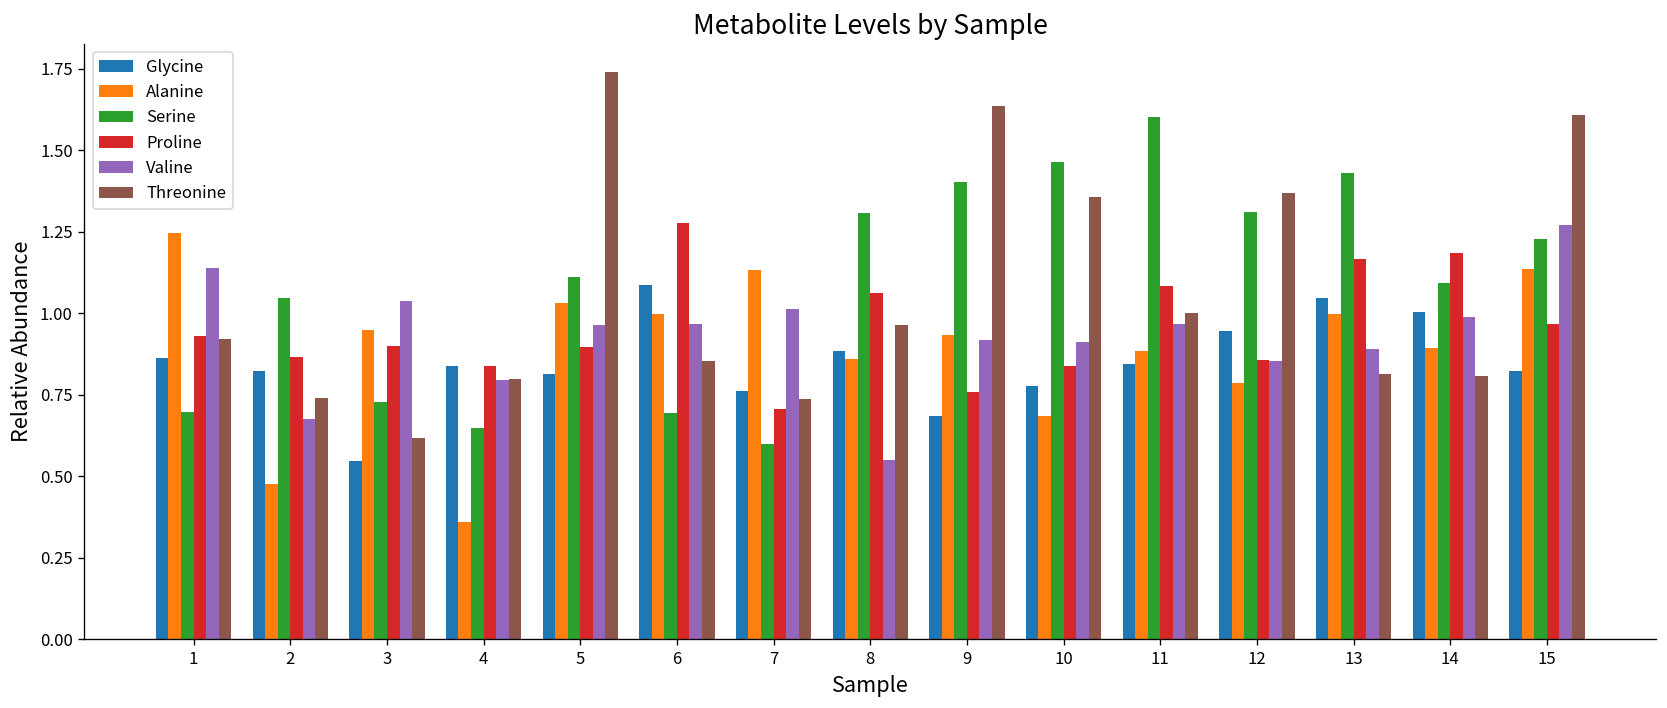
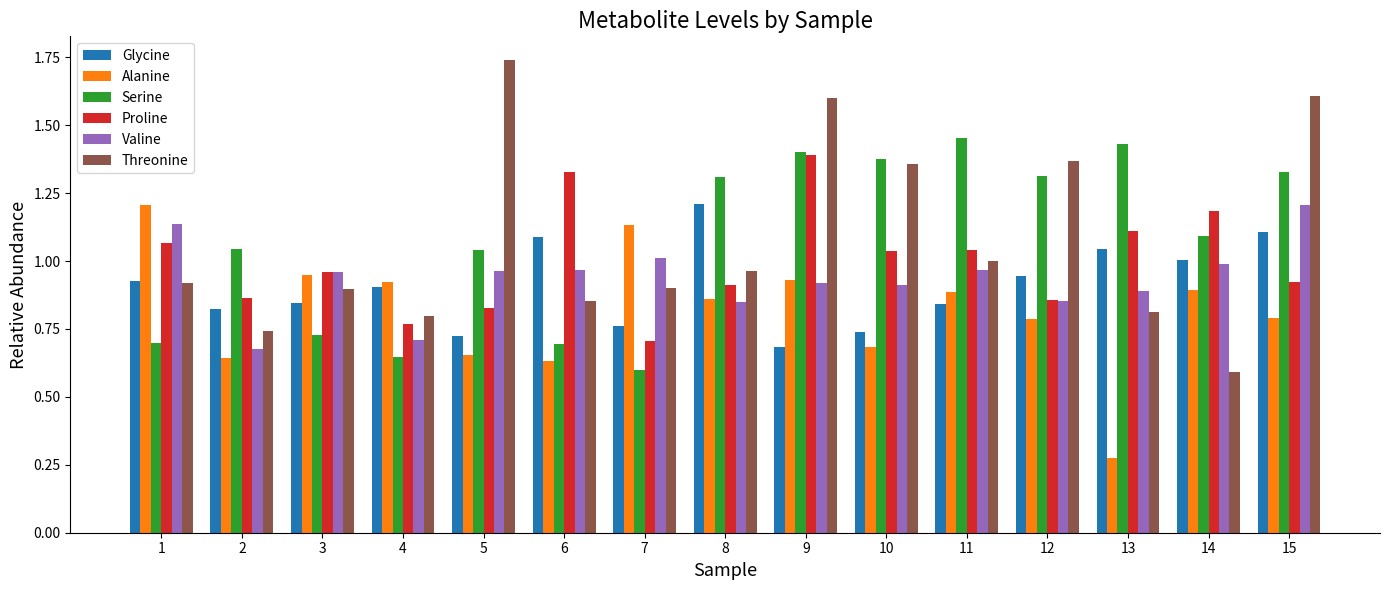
Glycine, 1: 0.86 -> 0.93
Alanine, 1: 1.25 -> 1.21
Proline, 1: 0.93 -> 1.07
Alanine, 2: 0.47 -> 0.64
Glycine, 3: 0.55 -> 0.84
Proline, 3: 0.90 -> 0.96
Valine, 3: 1.04 -> 0.96
Threonine, 3: 0.62 -> 0.90
Glycine, 4: 0.84 -> 0.91
Alanine, 4: 0.36 -> 0.92
Proline, 4: 0.84 -> 0.77
Valine, 4: 0.79 -> 0.71
Glycine, 5: 0.82 -> 0.72
Alanine, 5: 1.03 -> 0.65
Serine, 5: 1.11 -> 1.04
Proline, 5: 0.90 -> 0.83
Alanine, 6: 1.00 -> 0.63
Proline, 6: 1.28 -> 1.33
Threonine, 7: 0.74 -> 0.90
Glycine, 8: 0.88 -> 1.21
Proline, 8: 1.06 -> 0.91
Valine, 8: 0.55 -> 0.85
Proline, 9: 0.76 -> 1.39
Threonine, 9: 1.64 -> 1.60
Glycine, 10: 0.78 -> 0.74
Serine, 10: 1.46 -> 1.38
Proline, 10: 0.84 -> 1.04
Serine, 11: 1.60 -> 1.45
Proline, 11: 1.08 -> 1.04
Alanine, 13: 1.00 -> 0.27
Proline, 13: 1.17 -> 1.11
Threonine, 14: 0.81 -> 0.59
Glycine, 15: 0.82 -> 1.11
Alanine, 15: 1.13 -> 0.79
Serine, 15: 1.23 -> 1.33
Proline, 15: 0.97 -> 0.92
Valine, 15: 1.27 -> 1.21
